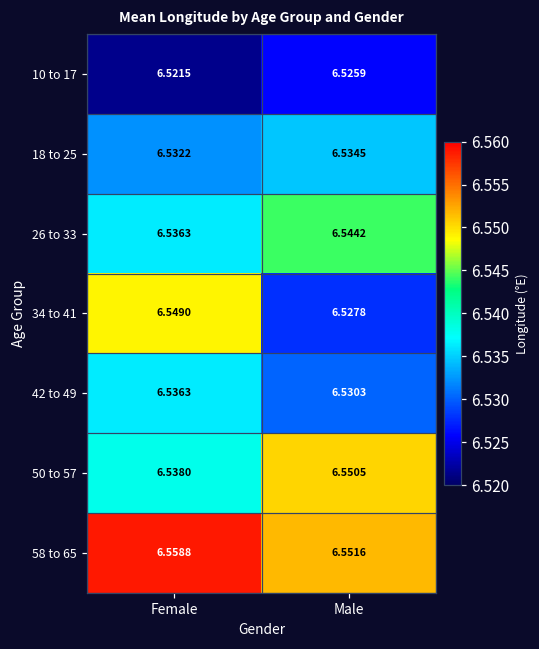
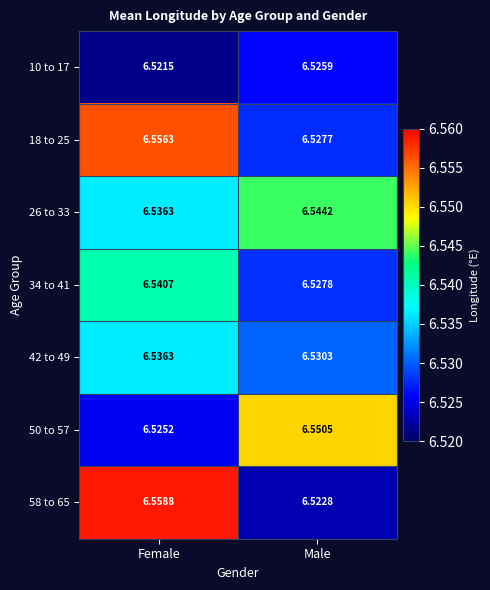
18 to 25, Female: 6.5322 -> 6.5563
18 to 25, Male: 6.5345 -> 6.5277
34 to 41, Female: 6.5490 -> 6.5407
50 to 57, Female: 6.5380 -> 6.5252
58 to 65, Male: 6.5516 -> 6.5228
